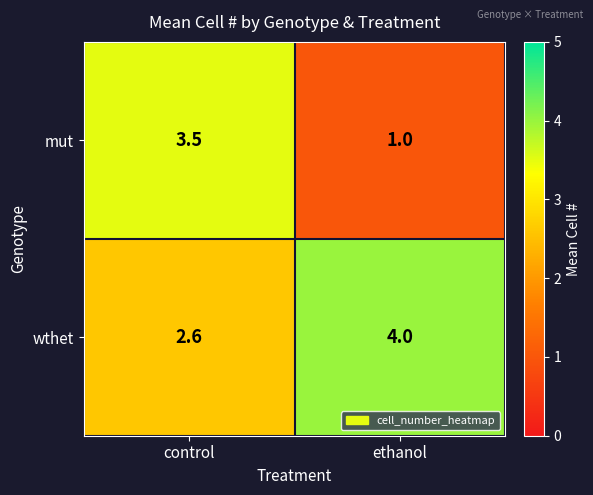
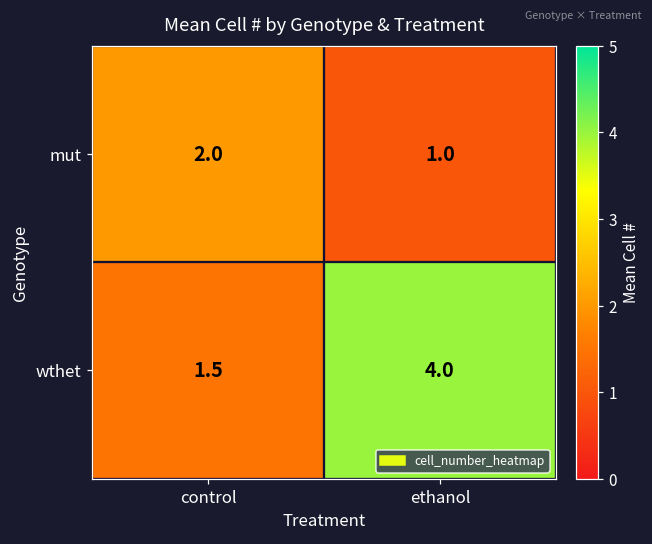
mut, control: 3.5 -> 2.0
wthet, control: 2.6 -> 1.5
